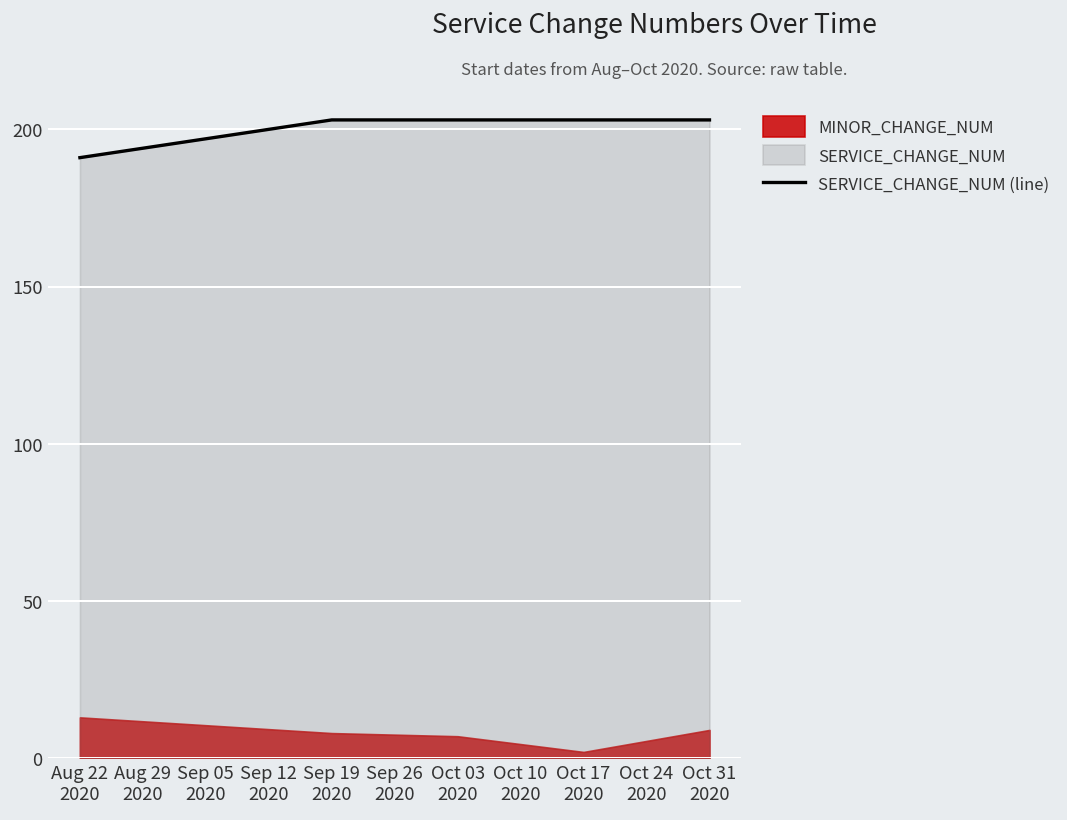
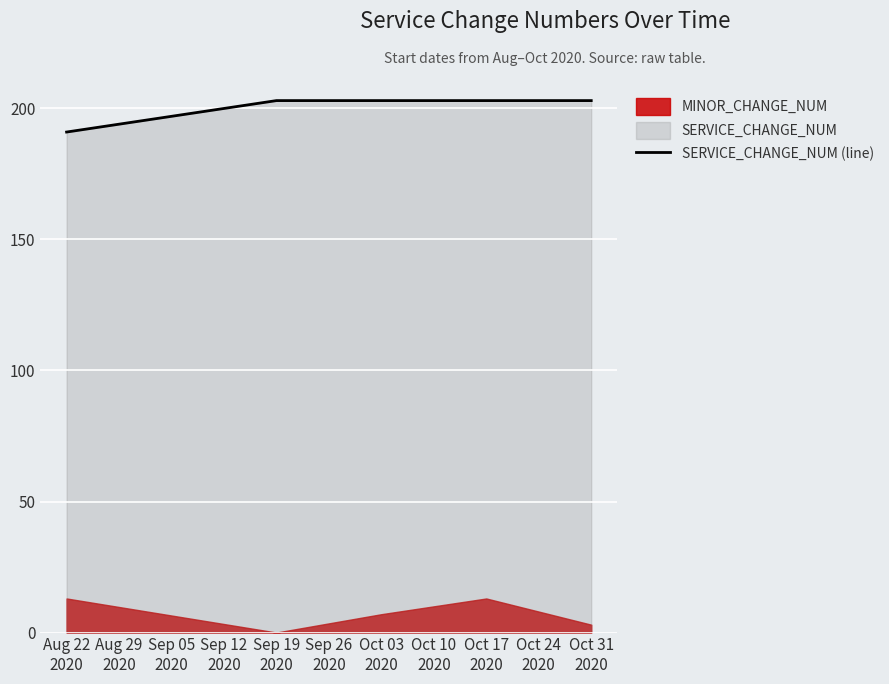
MINOR_CHANGE_NUM, Sep 19 2020: 8 -> 0
MINOR_CHANGE_NUM, Oct 17 2020: 2 -> 13
MINOR_CHANGE_NUM, Oct 31 2020: 9 -> 3
